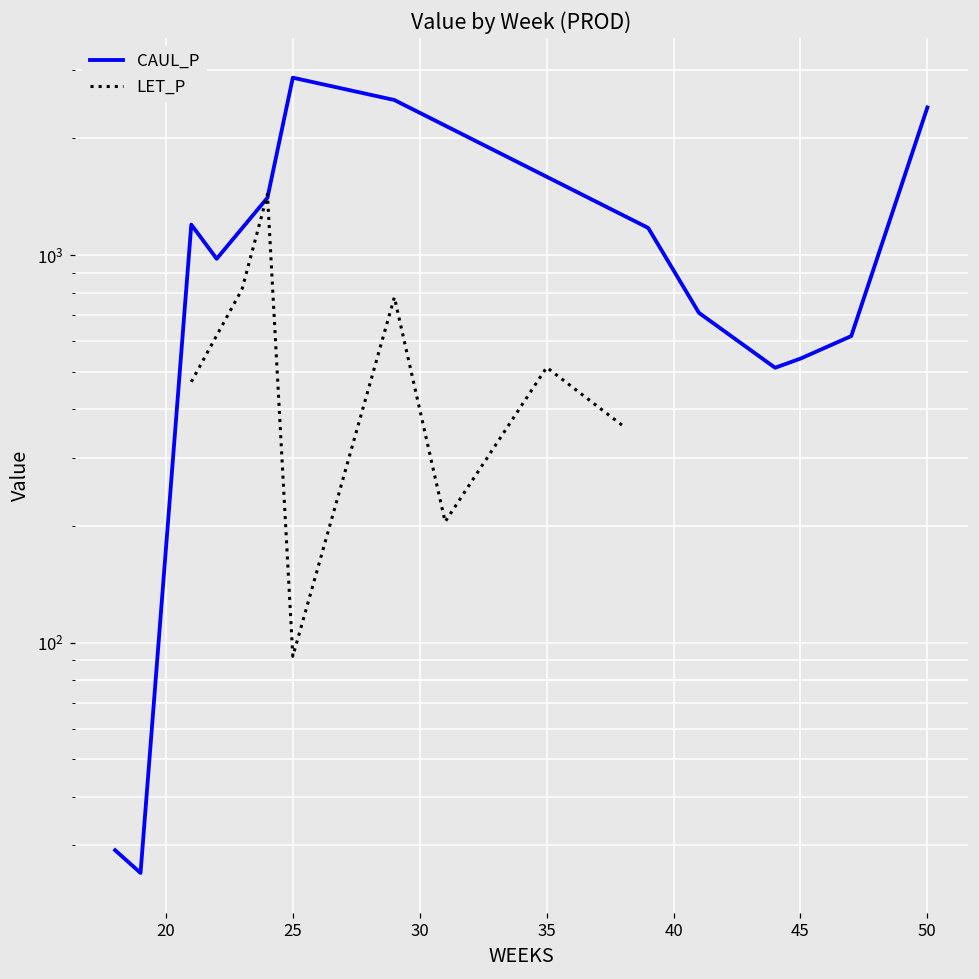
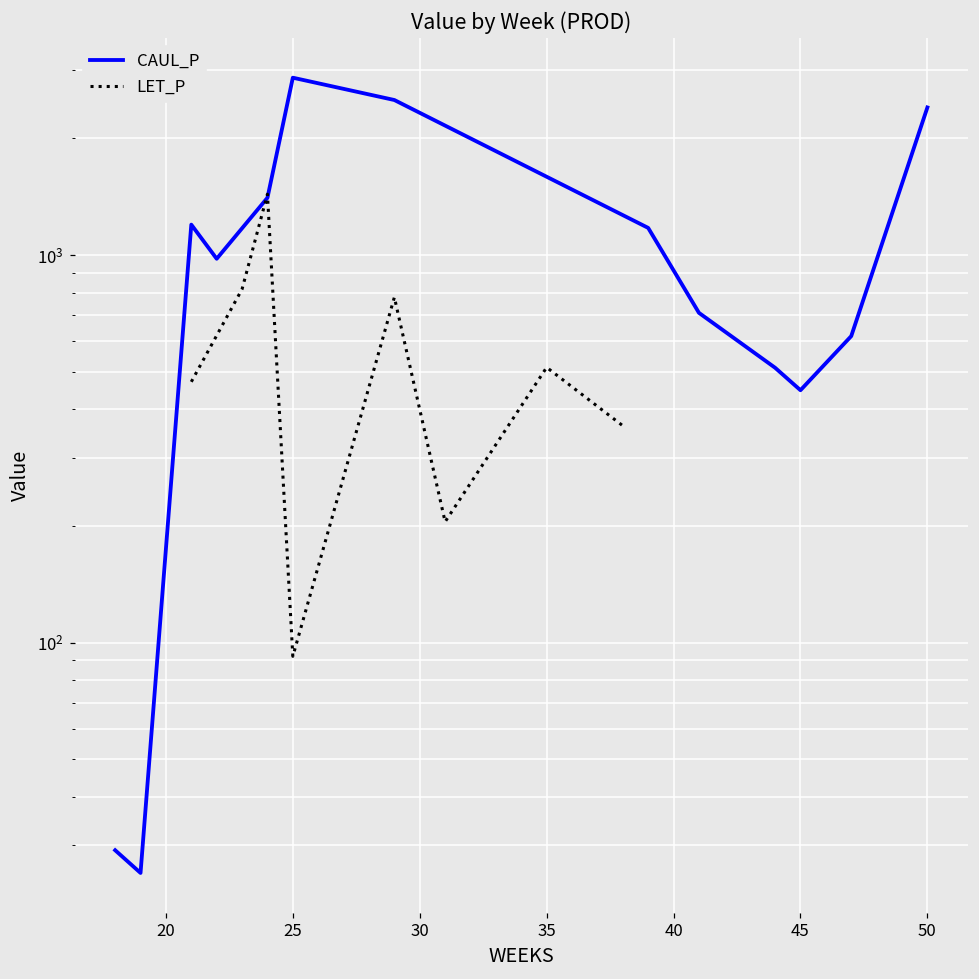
CAUL_P, 45: 540 -> 450
